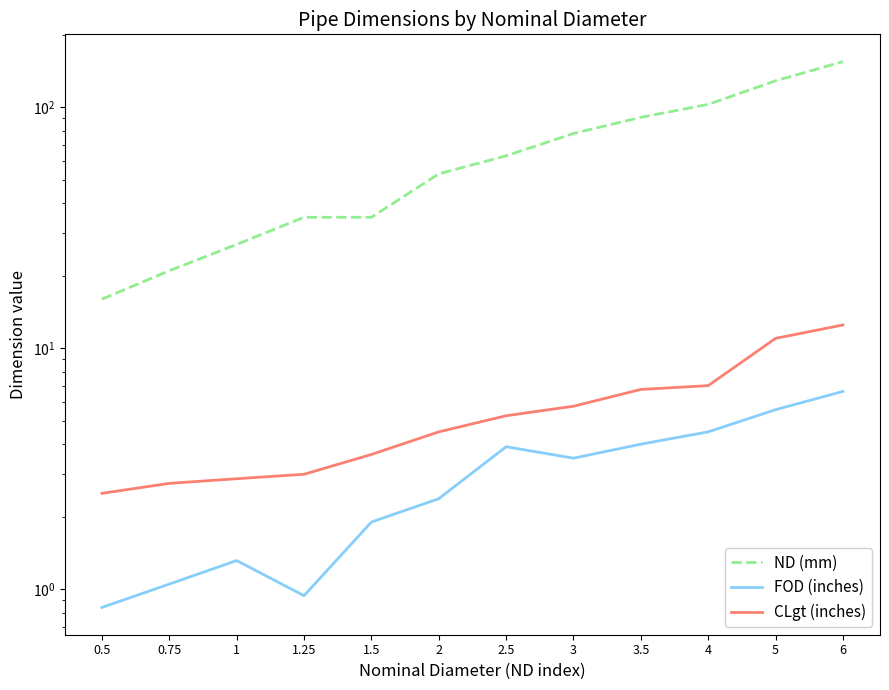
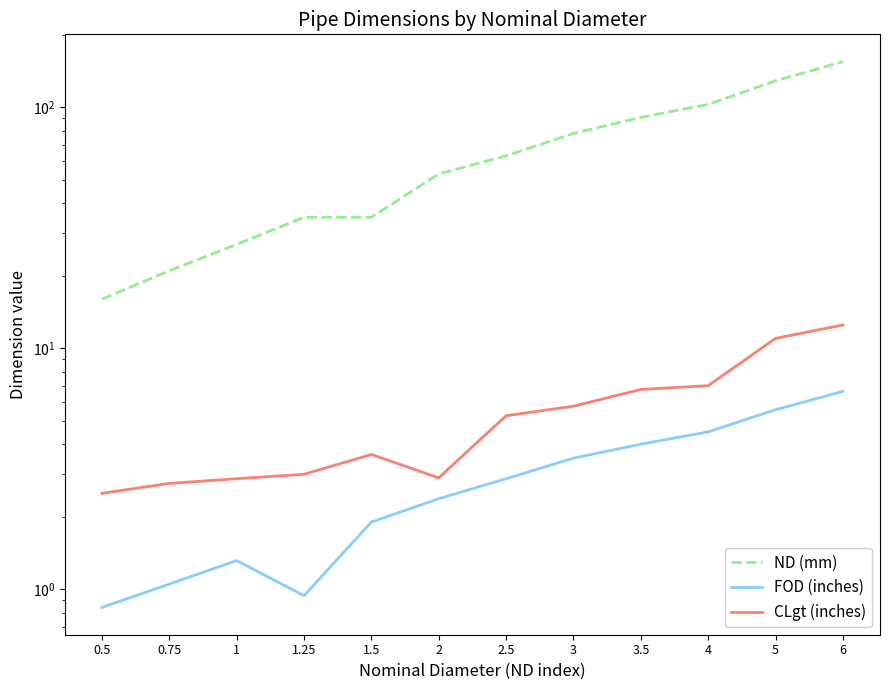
CLgt (inches), 2: 4.5 -> 2.9
FOD (inches), 2.5: 3.9 -> 2.9
